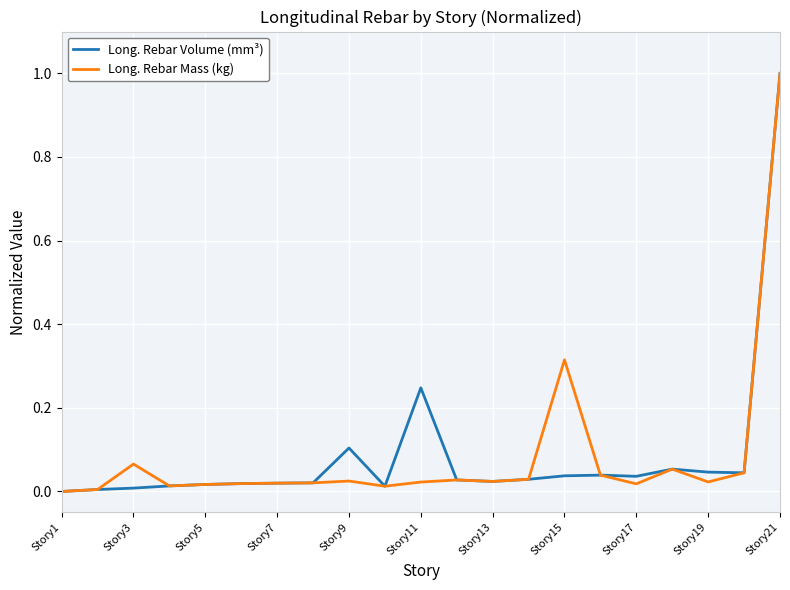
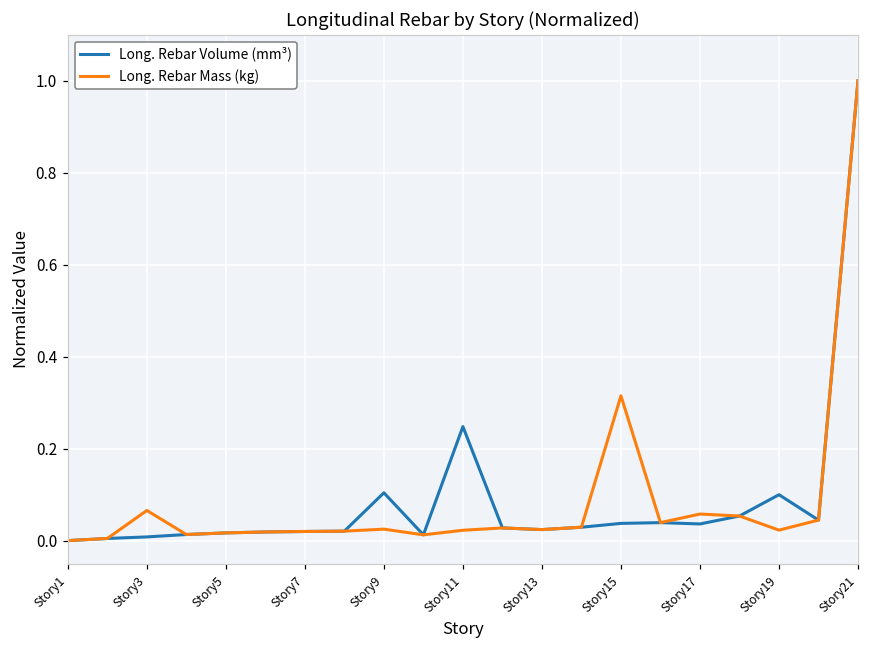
Long. Rebar Mass (kg), Story17: 0.02 -> 0.06
Long. Rebar Volume (mm³), Story19: 0.05 -> 0.10
